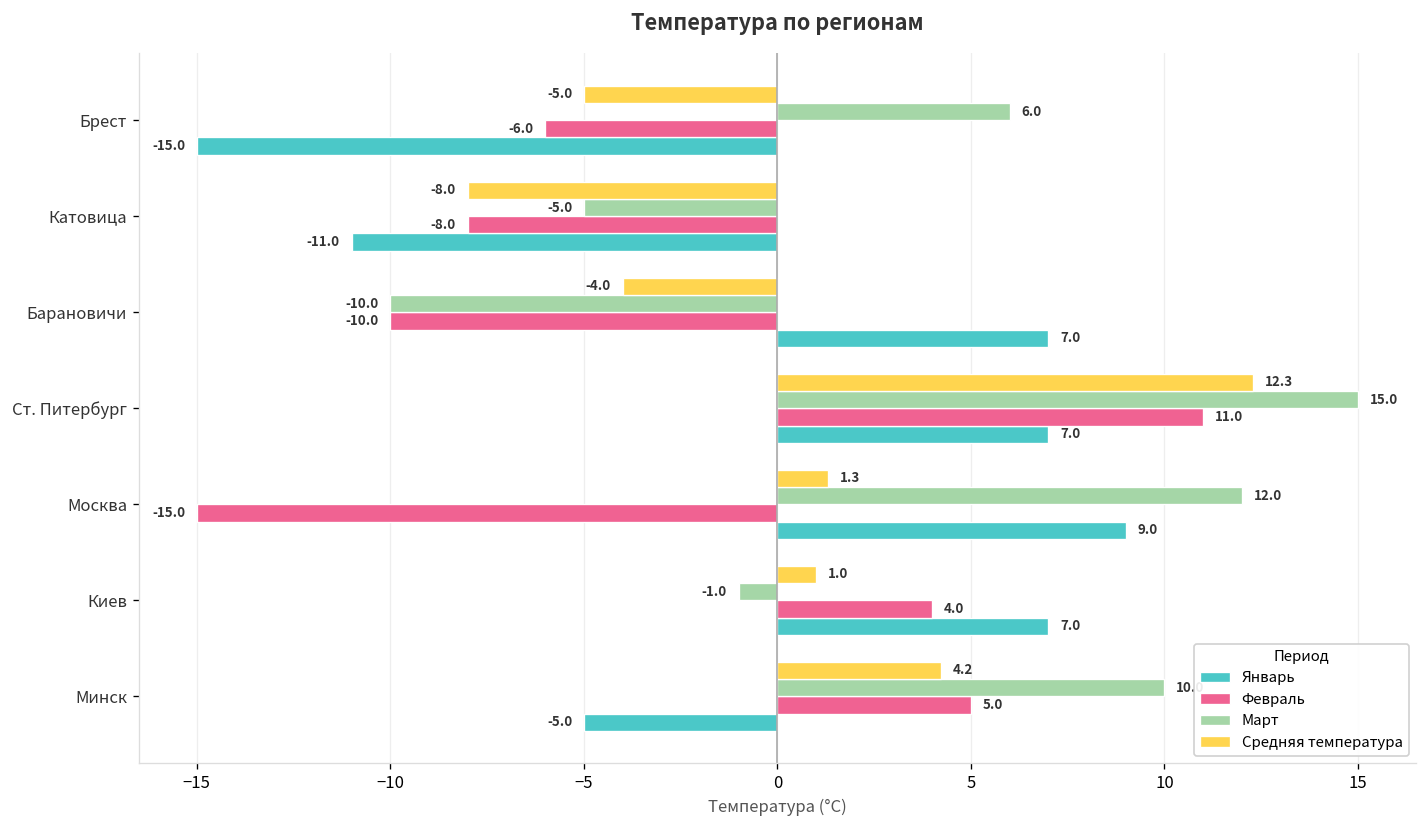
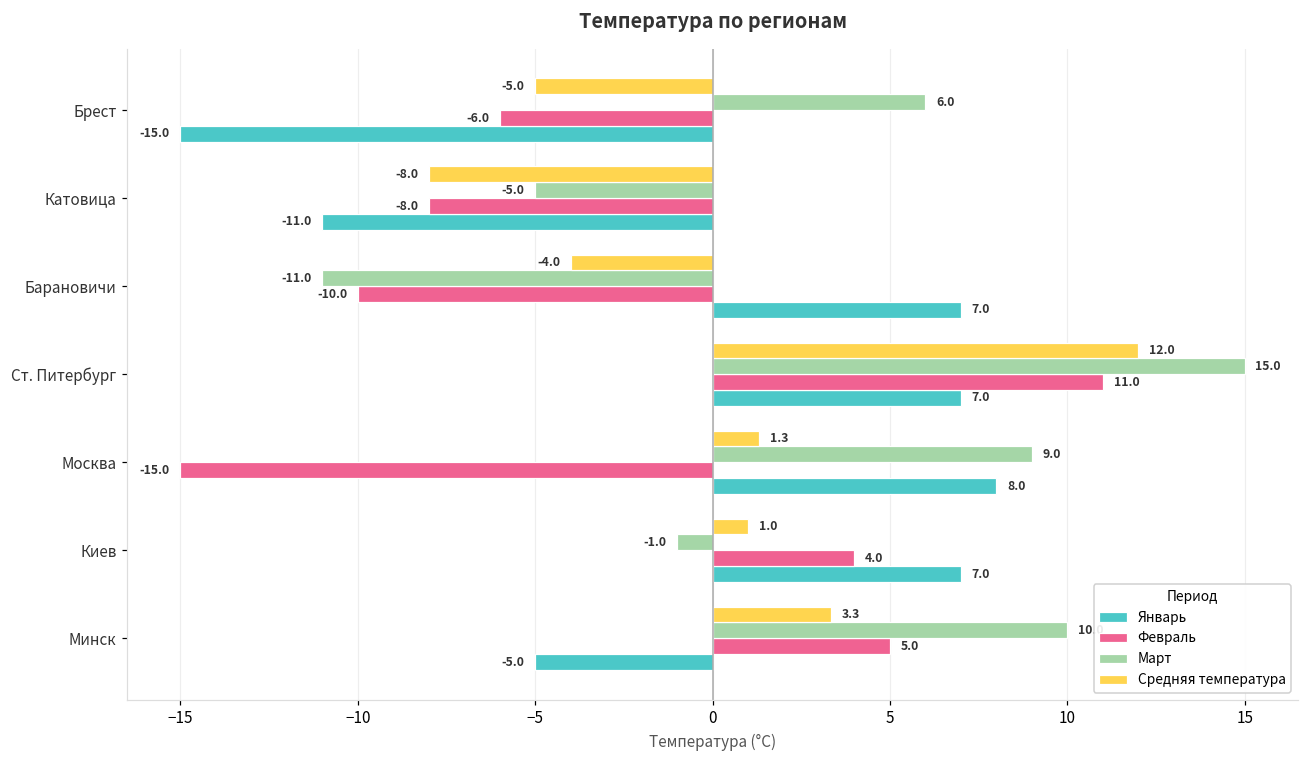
Март, Барановичи: -10.0 -> -11.0
Средняя температура, Ст. Питербург: 12.3 -> 12.0
Март, Москва: 12.0 -> 9.0
Январь, Москва: 9.0 -> 8.0
Средняя температура, Минск: 4.2 -> 3.3
